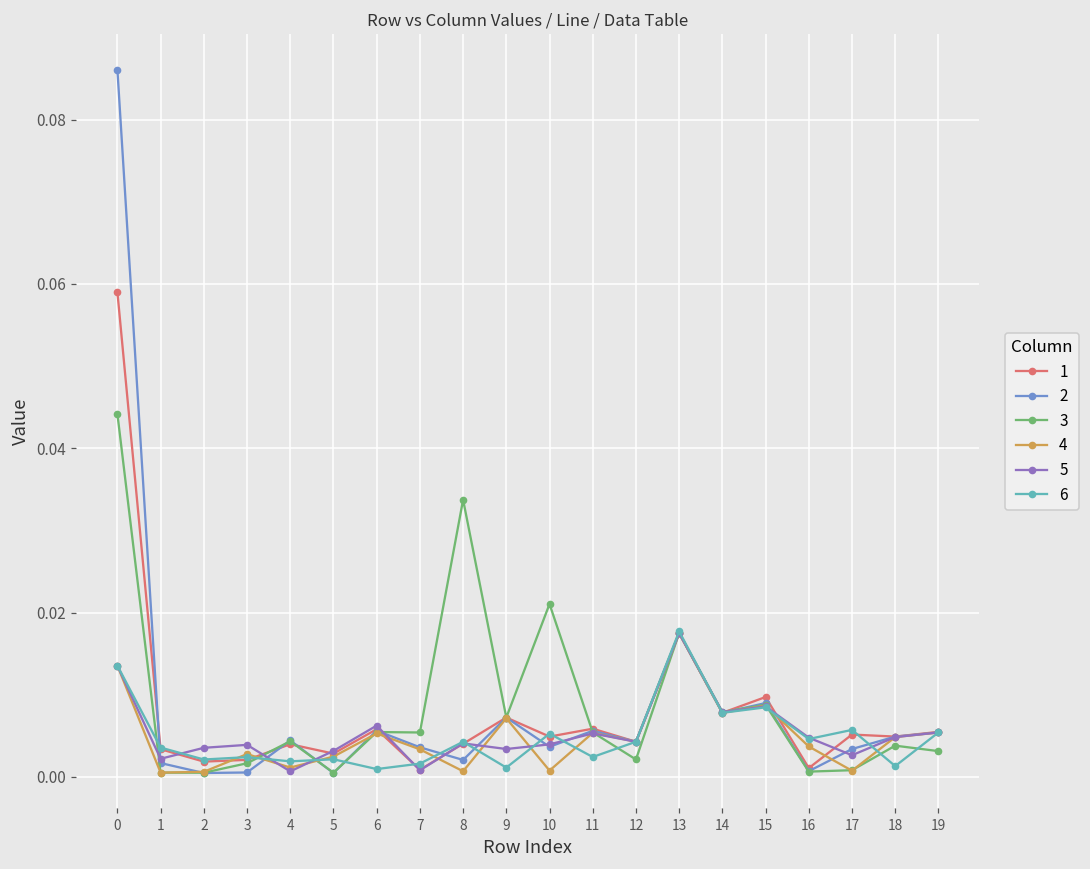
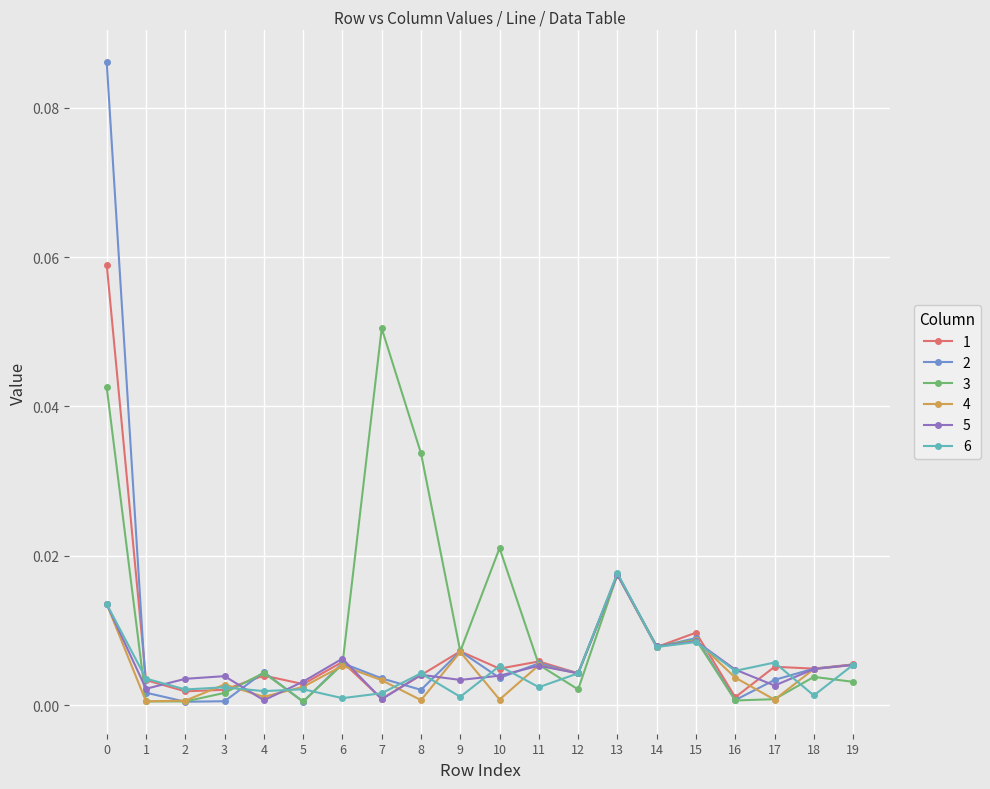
3, 0: 0.044 -> 0.043
3, 7: 0.005 -> 0.050
